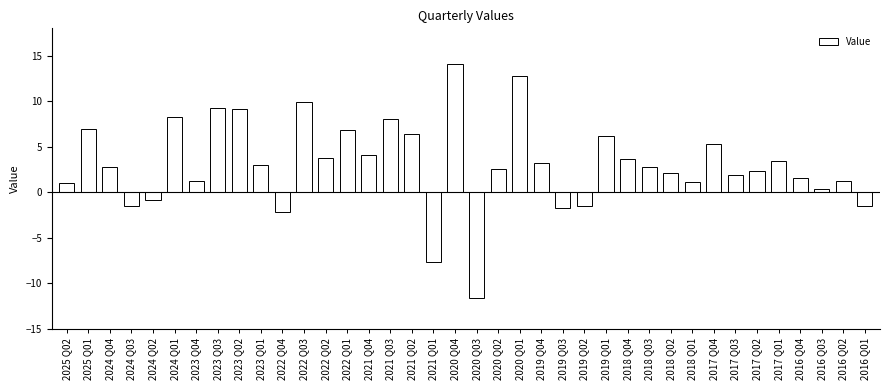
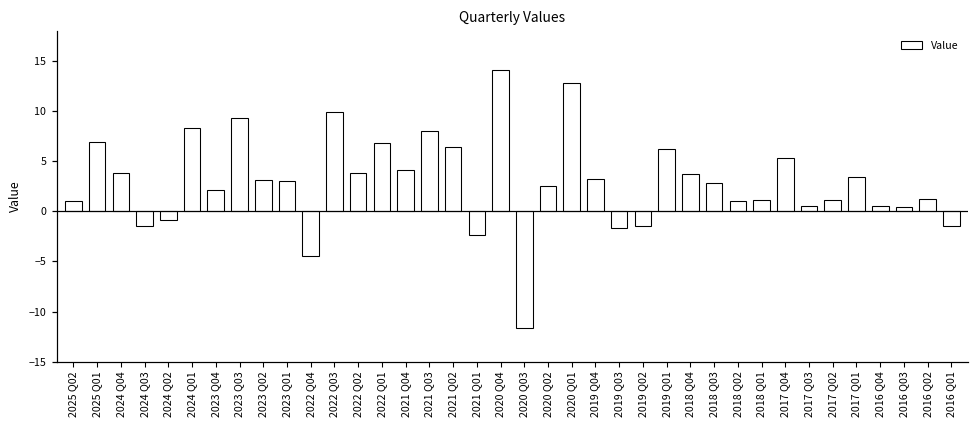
2024 Q04: 3 -> 4
2023 Q04: 1 -> 2
2023 Q02: 9 -> 3
2022 Q04: -2 -> -5
2021 Q01: -8 -> -2
2018 Q02: 2 -> 1
2017 Q03: 2 -> 1
2017 Q02: 2 -> 1
2016 Q04: 2 -> 1
